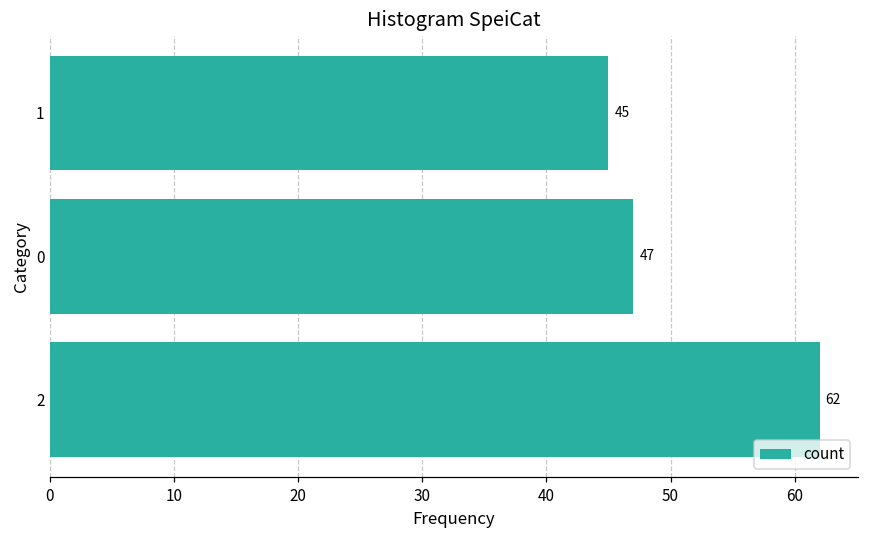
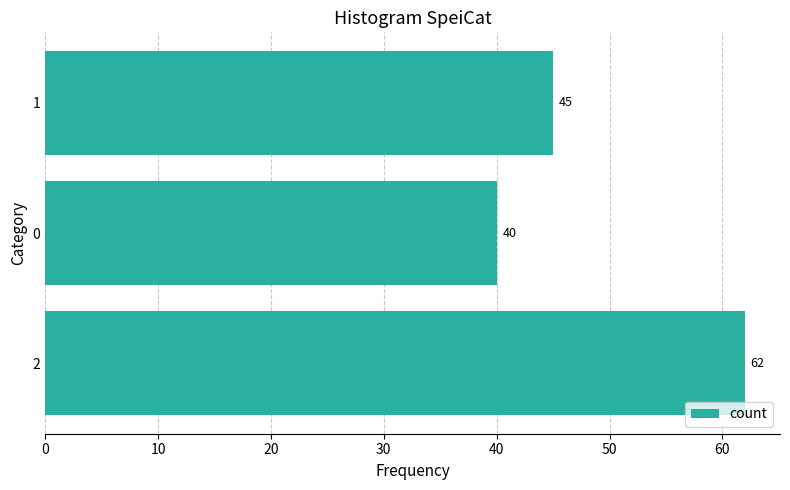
0: 47 -> 40
